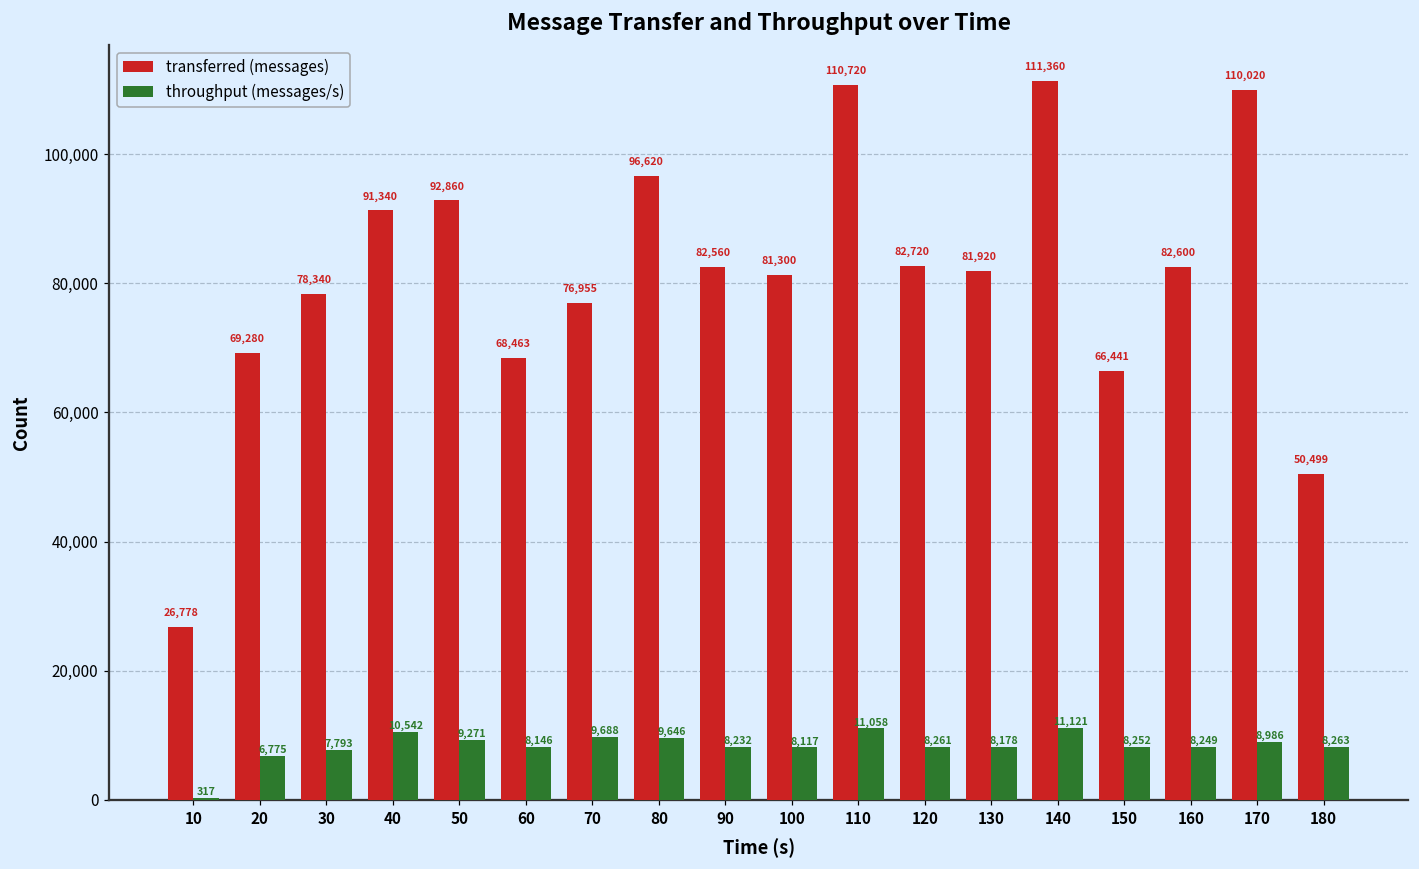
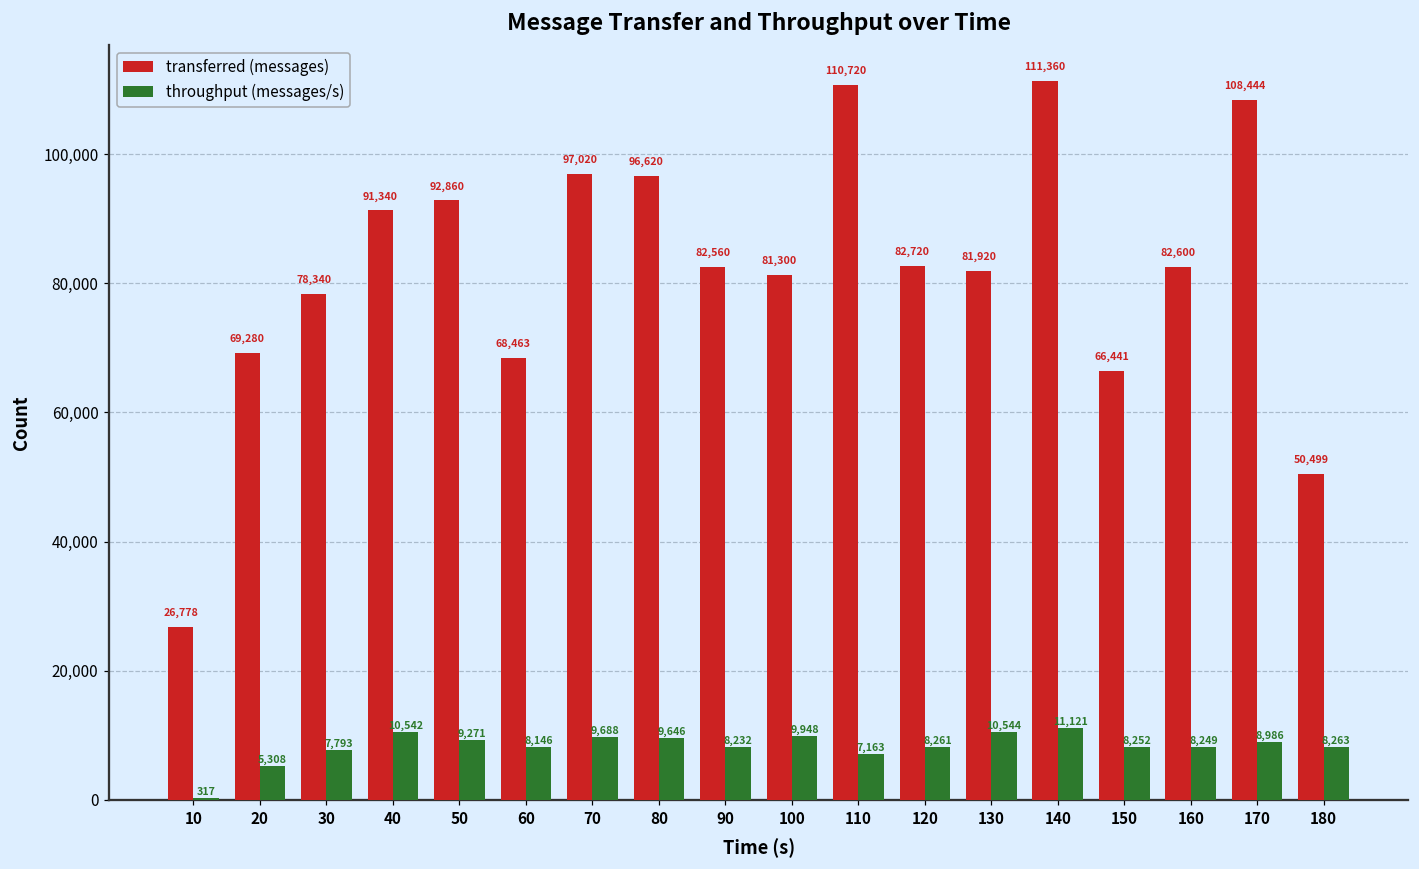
throughput (messages/s), 20: 6,775 -> 5,308
transferred (messages), 70: 76,955 -> 97,020
throughput (messages/s), 100: 8,117 -> 9,948
throughput (messages/s), 110: 11,058 -> 7,163
throughput (messages/s), 130: 8,178 -> 10,544
transferred (messages), 170: 110,020 -> 108,444
